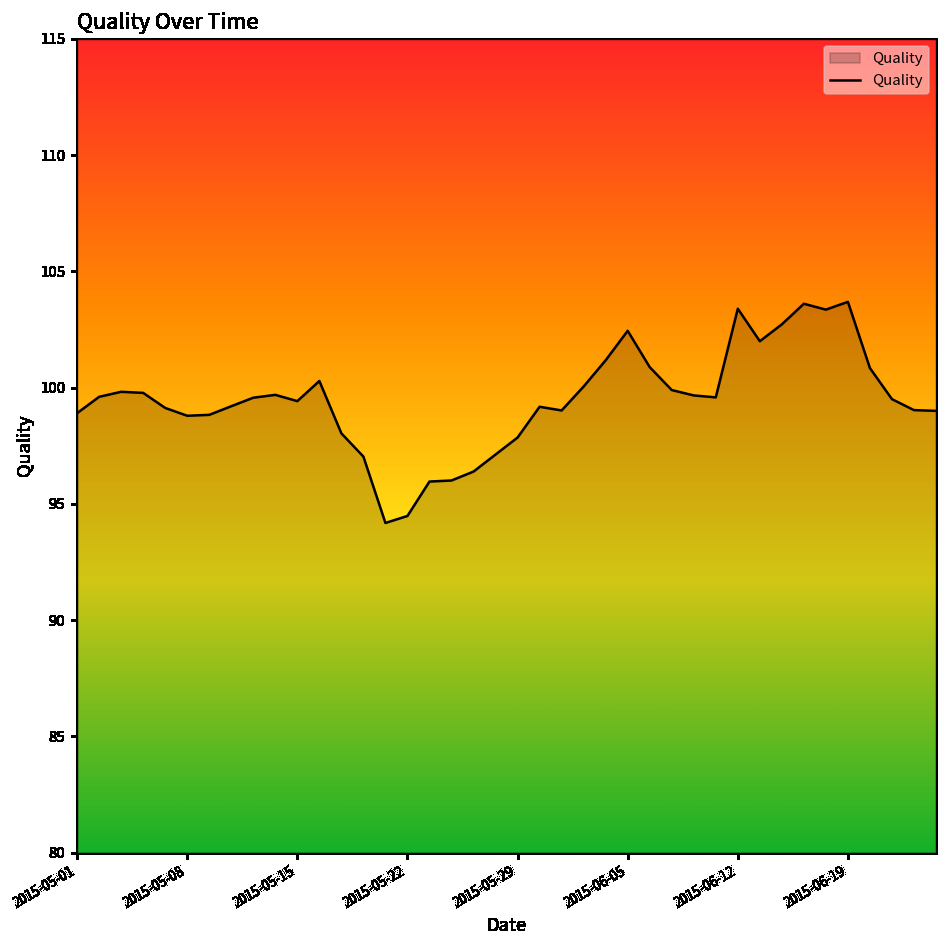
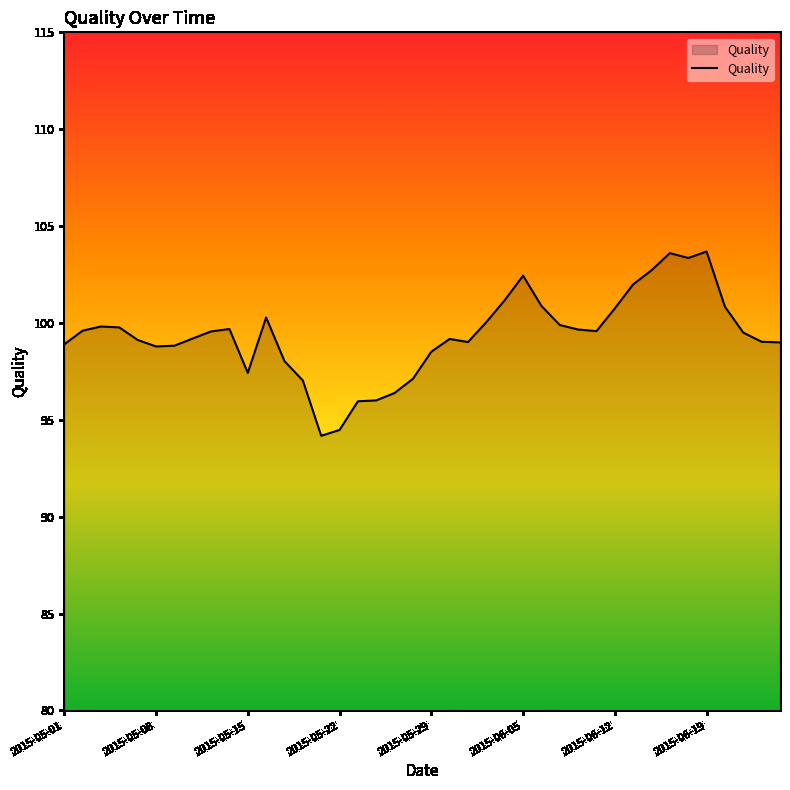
2015-05-15: 99.4 -> 97.4
2015-05-29: 97.9 -> 98.5
2015-06-12: 103.4 -> 100.8
